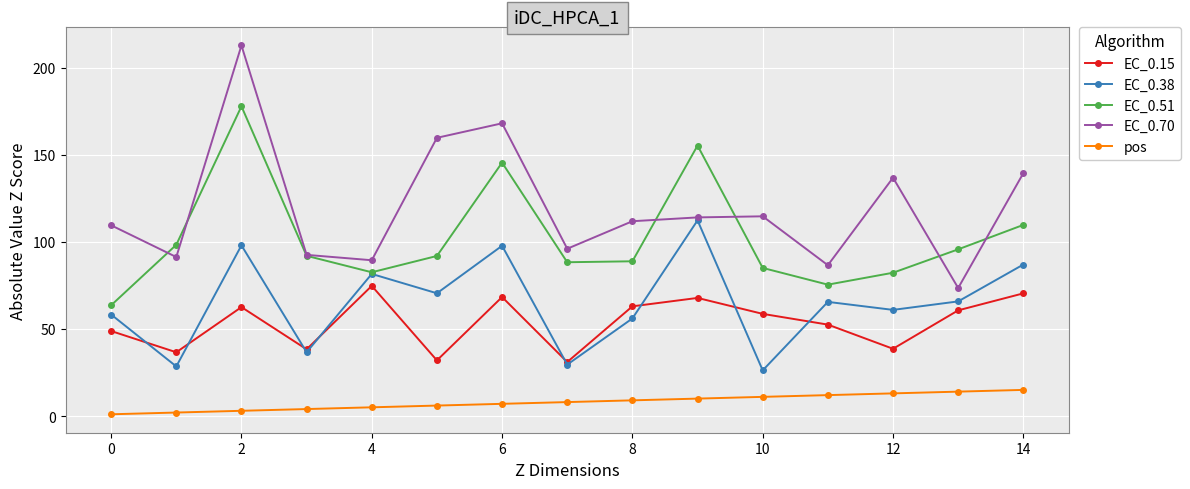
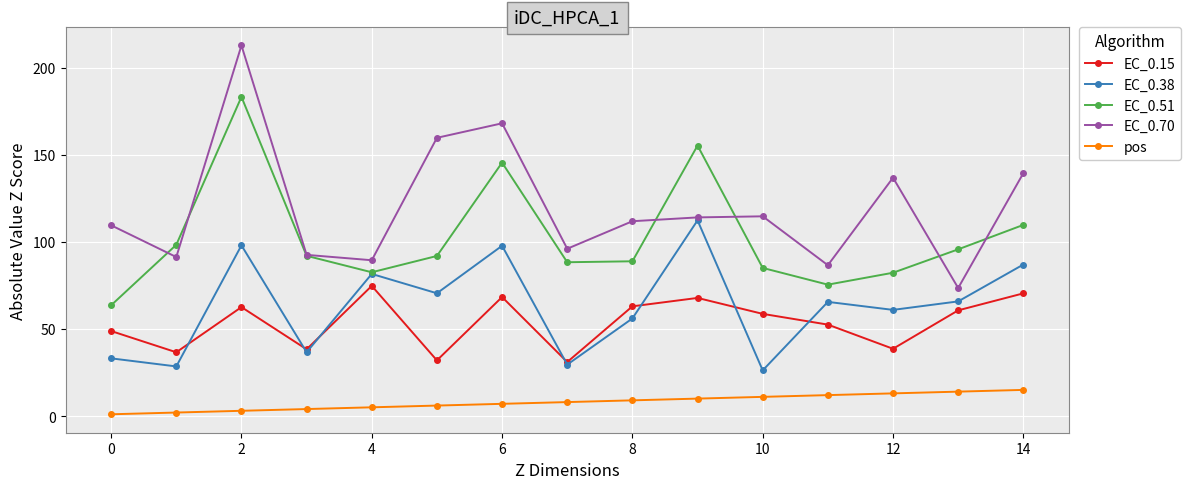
EC_0.38, 0: 58 -> 33
EC_0.51, 2: 178 -> 183
